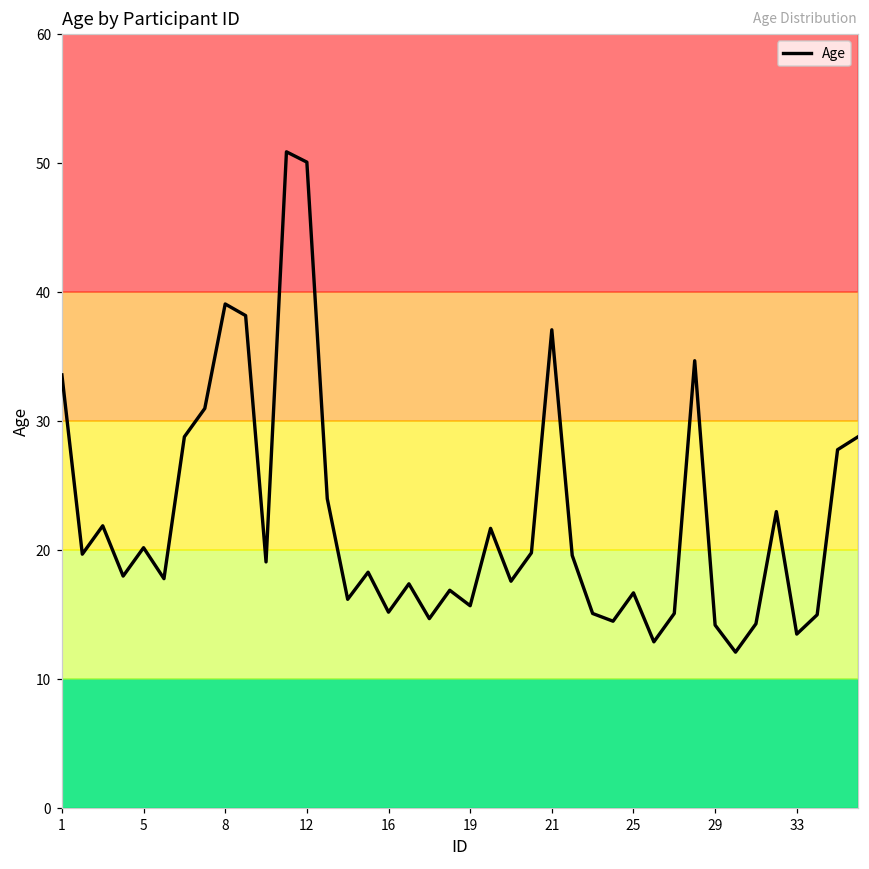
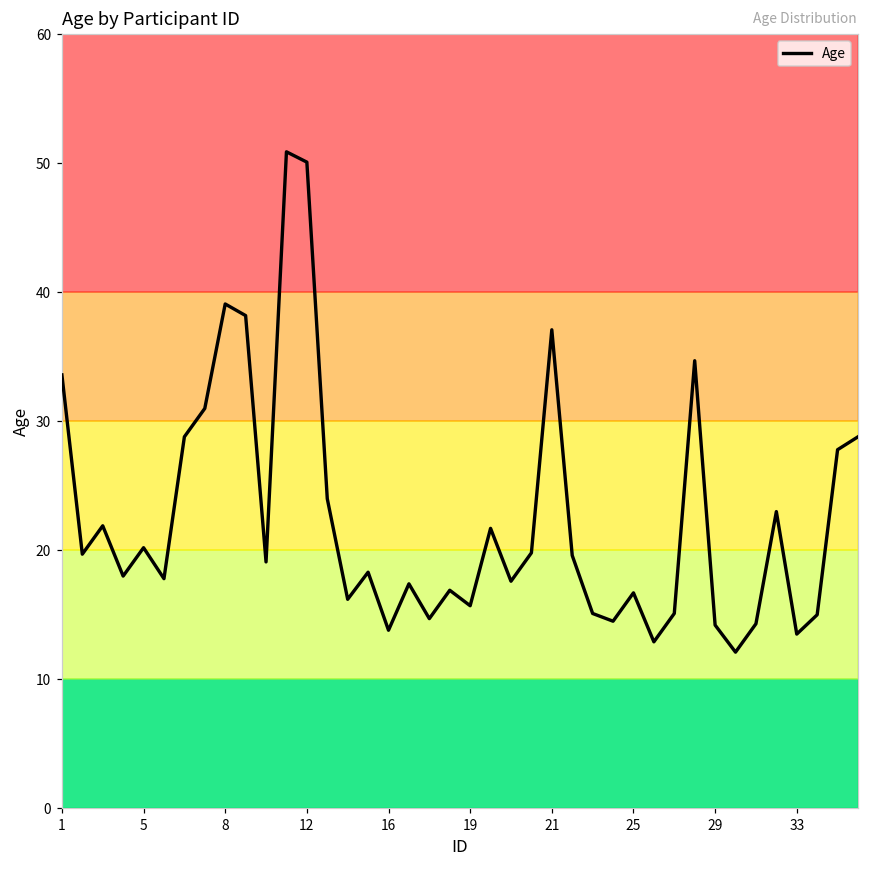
16: 15.2 -> 13.8
